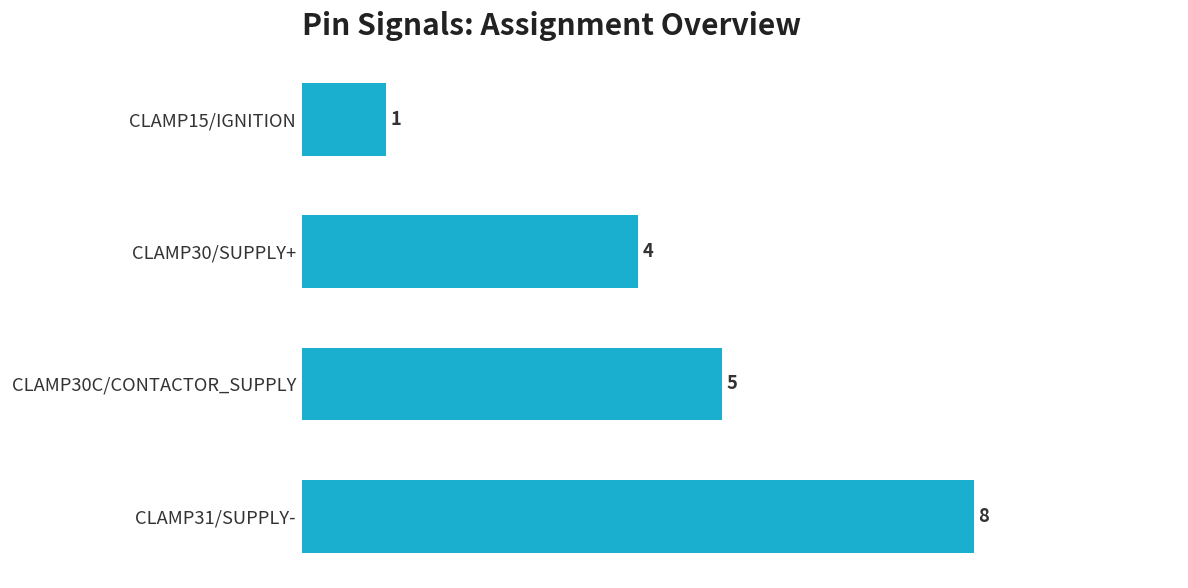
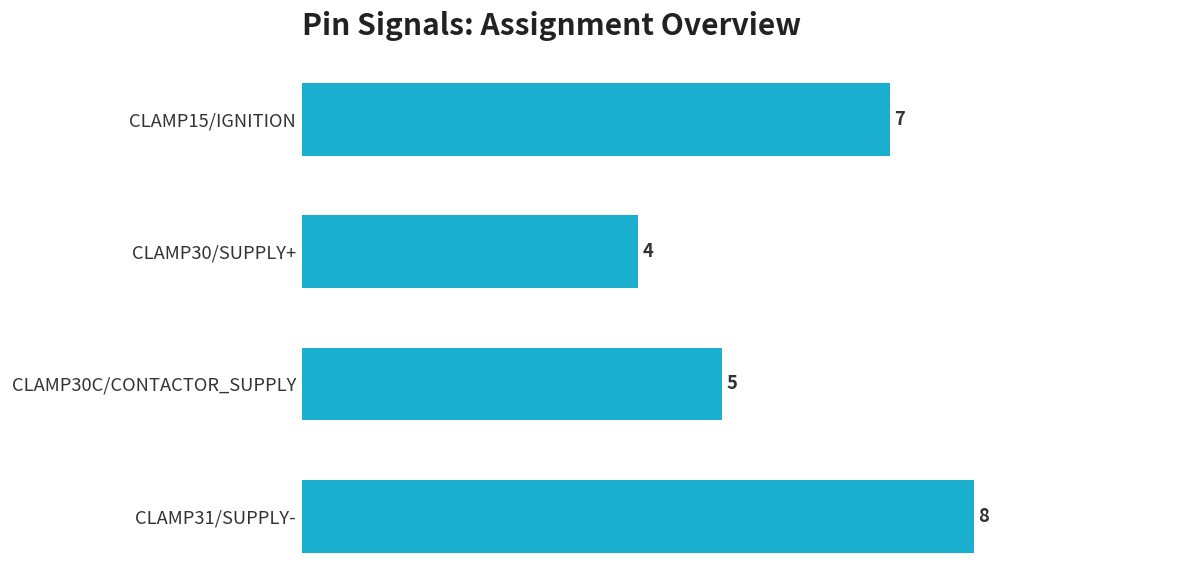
CLAMP15/IGNITION: 1 -> 7
